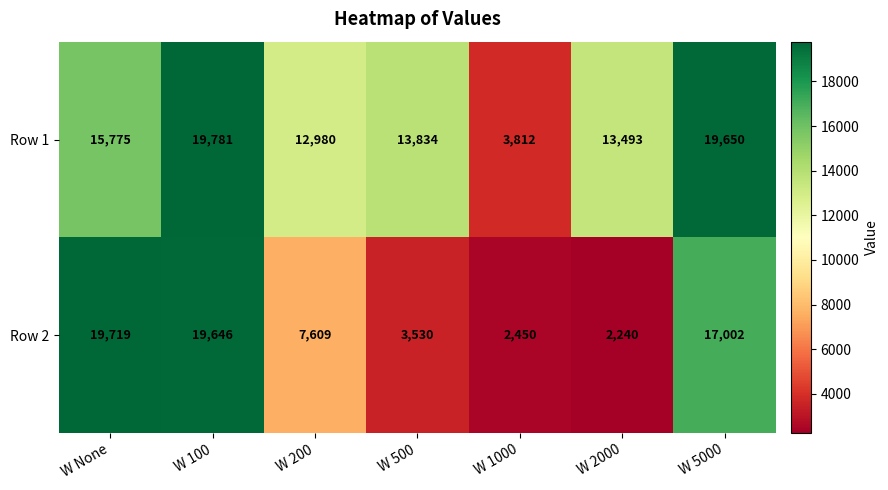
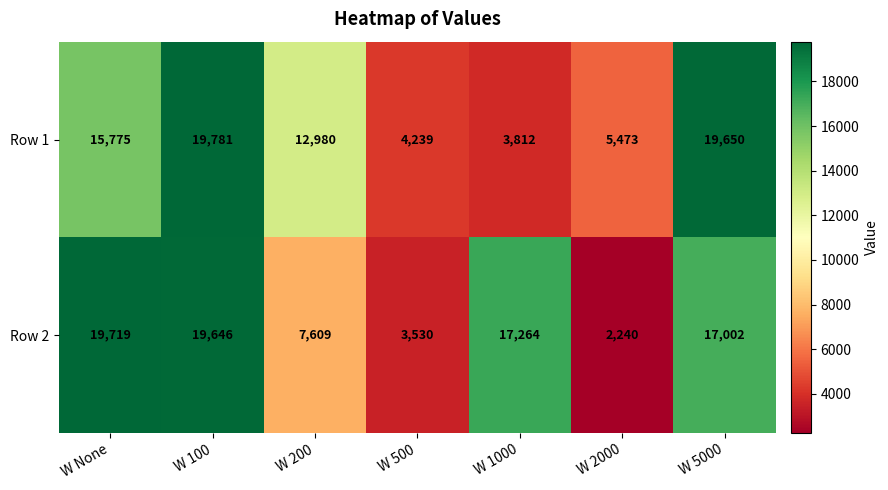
Row 1, W 500: 13,834 -> 4,239
Row 1, W 2000: 13,493 -> 5,473
Row 2, W 1000: 2,450 -> 17,264
